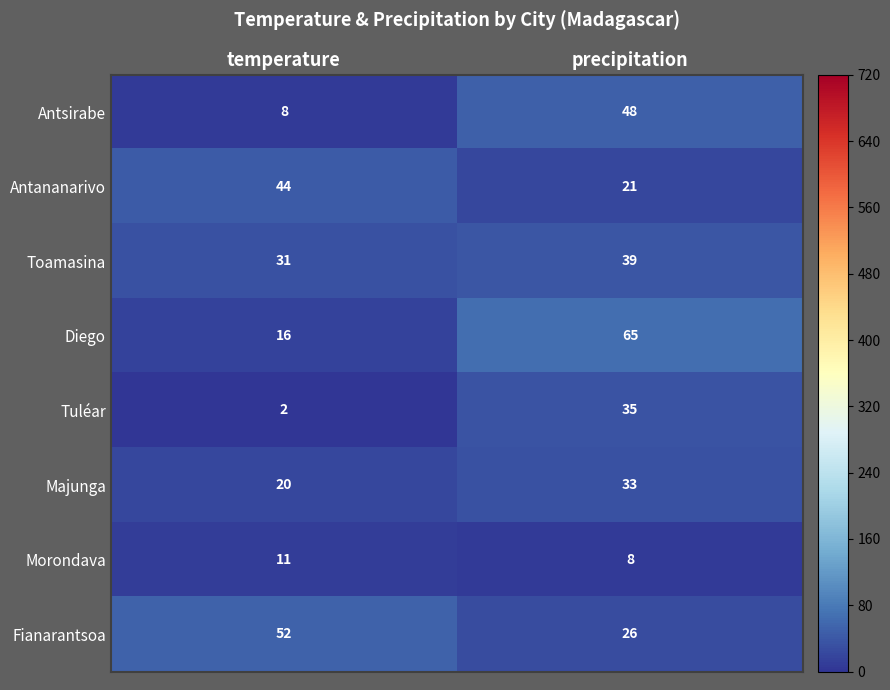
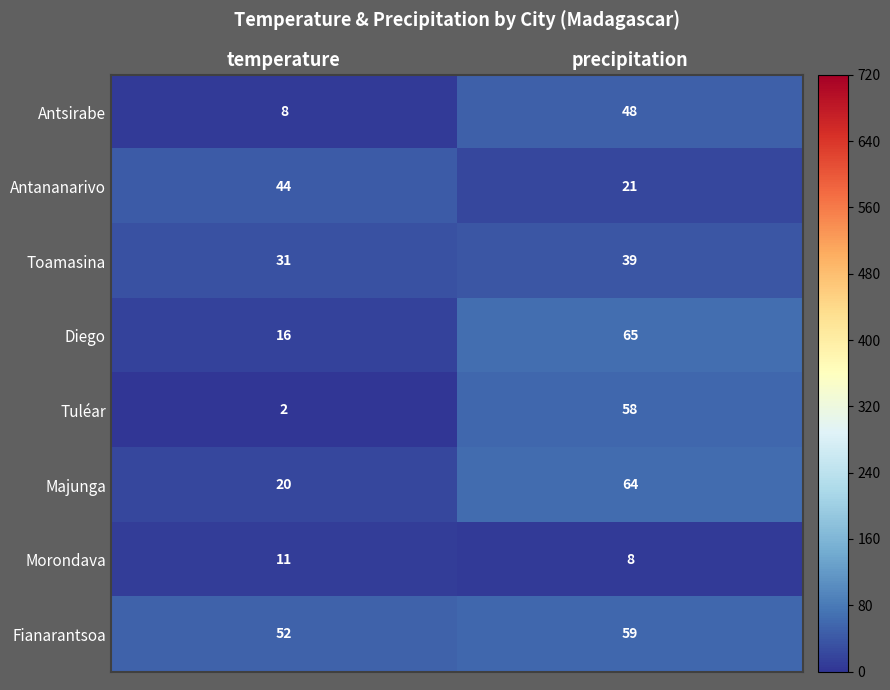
Tuléar, precipitation: 35 -> 58
Majunga, precipitation: 33 -> 64
Fianarantsoa, precipitation: 26 -> 59
